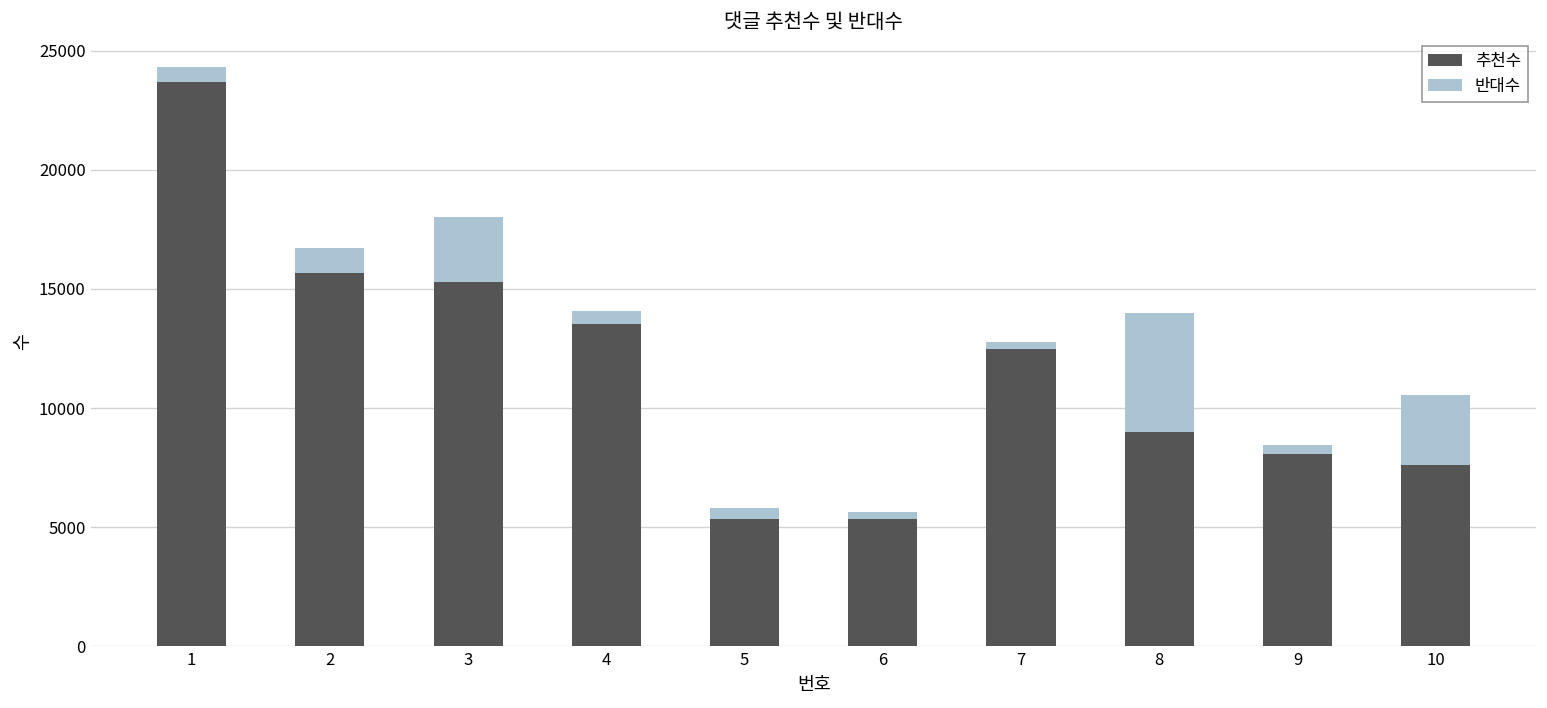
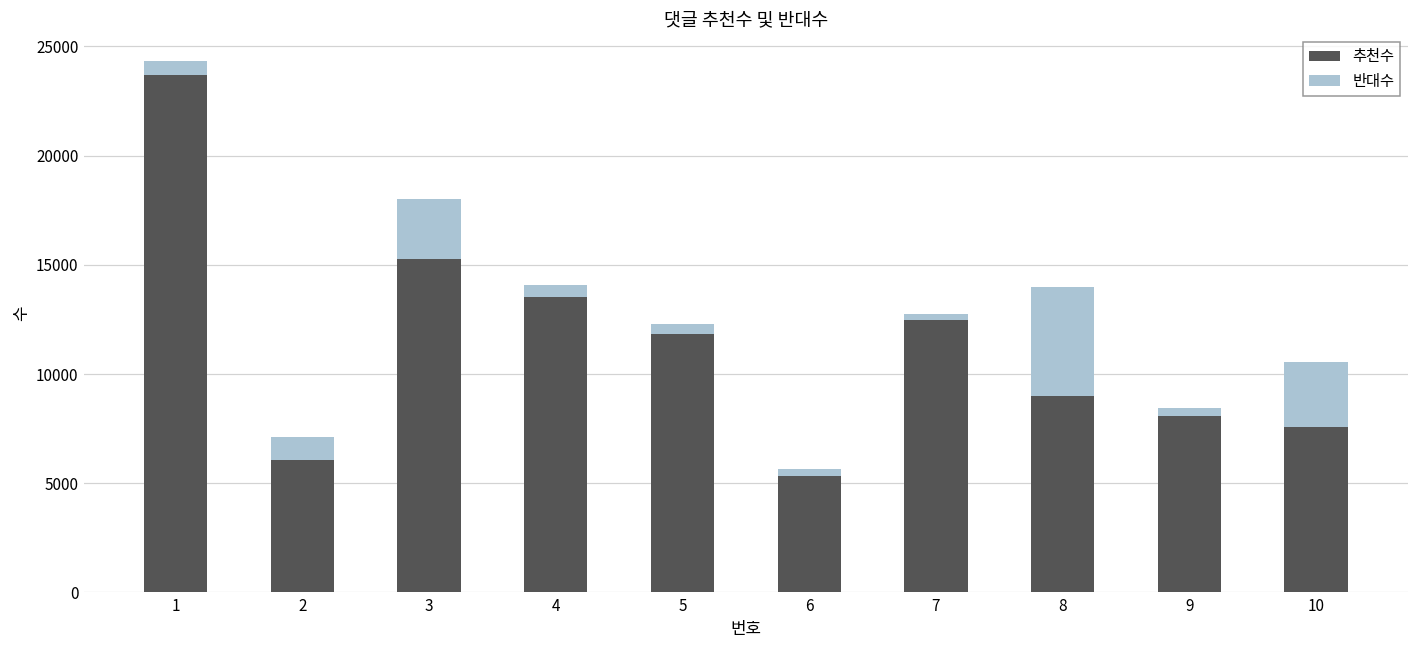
추천수, 2: 15700 -> 6100
추천수, 5: 5400 -> 11800
